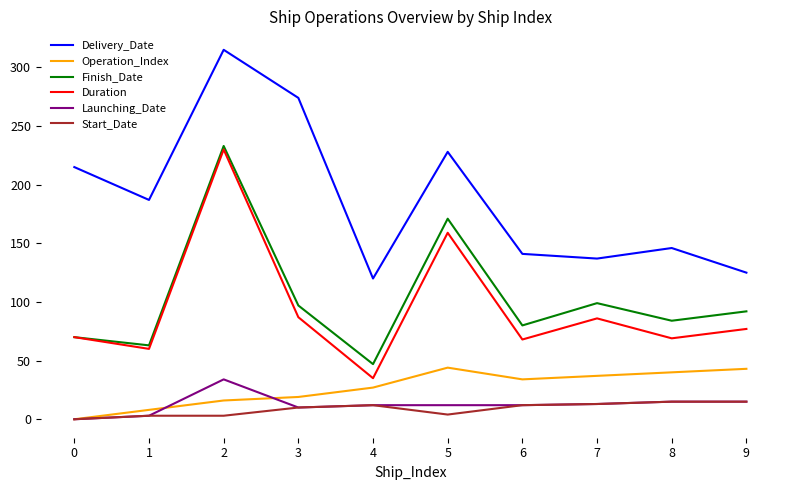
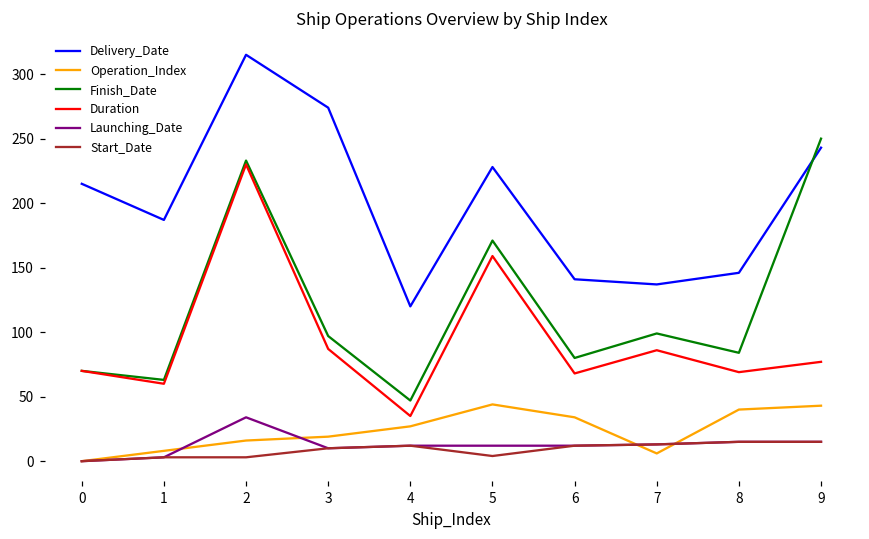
Operation_Index, 7: 37 -> 6
Delivery_Date, 9: 125 -> 243
Finish_Date, 9: 92 -> 250
